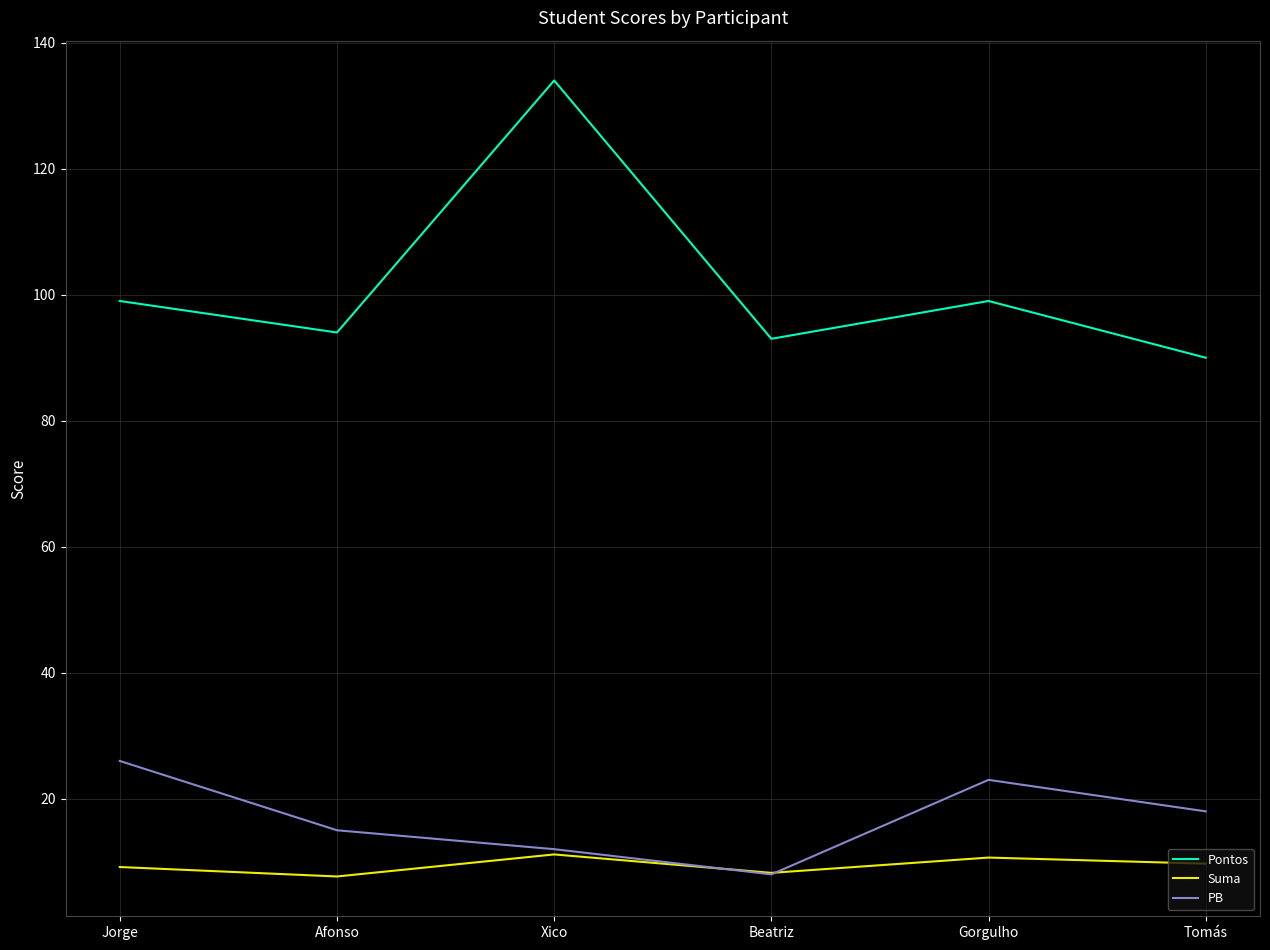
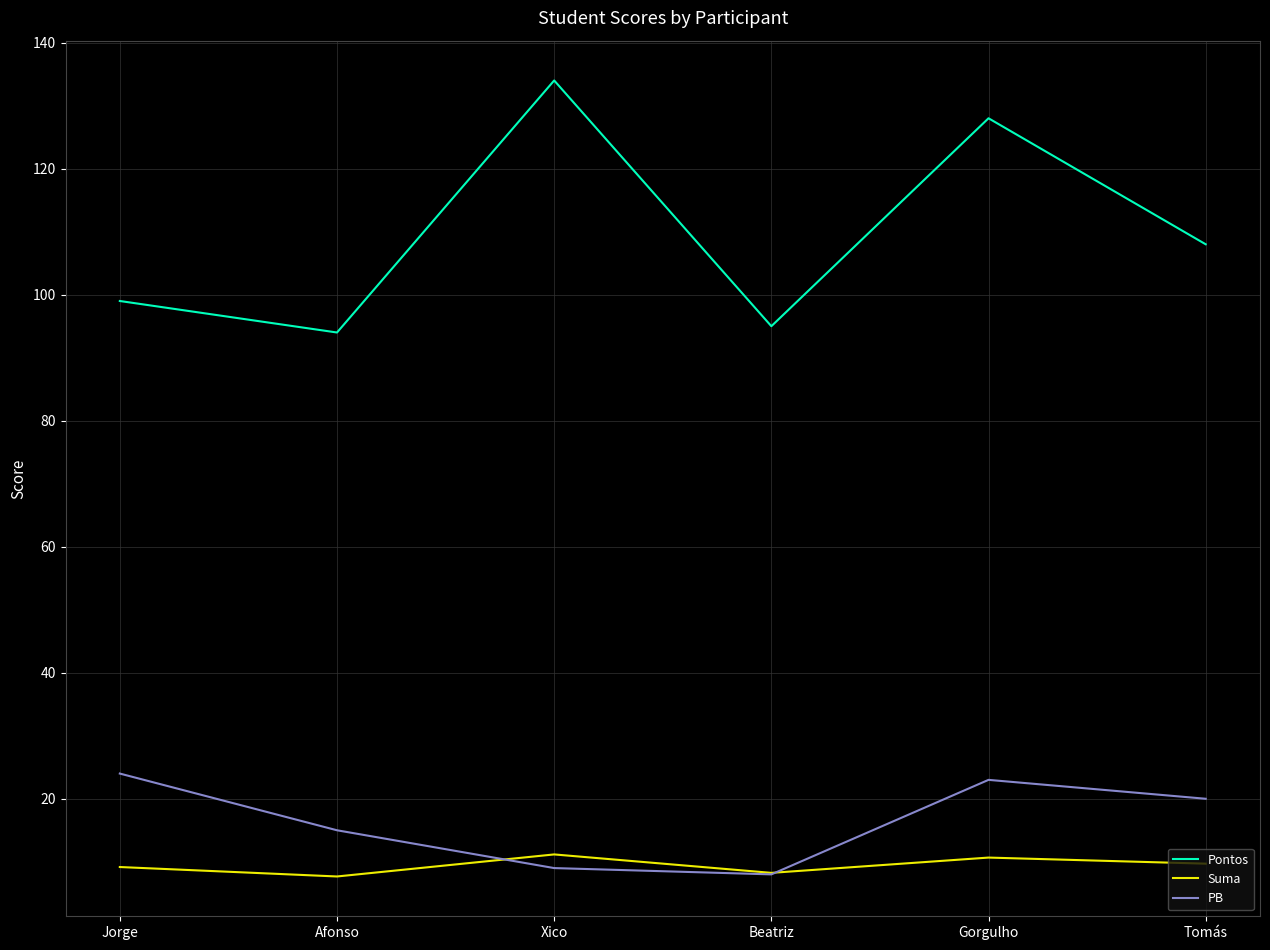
PB, Jorge: 26 -> 24
PB, Xico: 12 -> 9
Pontos, Beatriz: 93 -> 95
Pontos, Gorgulho: 99 -> 128
Pontos, Tomás: 90 -> 108
PB, Tomás: 18 -> 20
